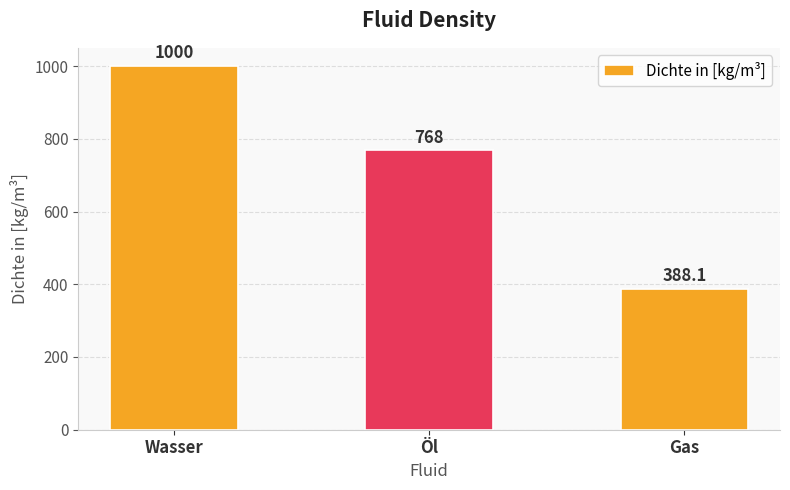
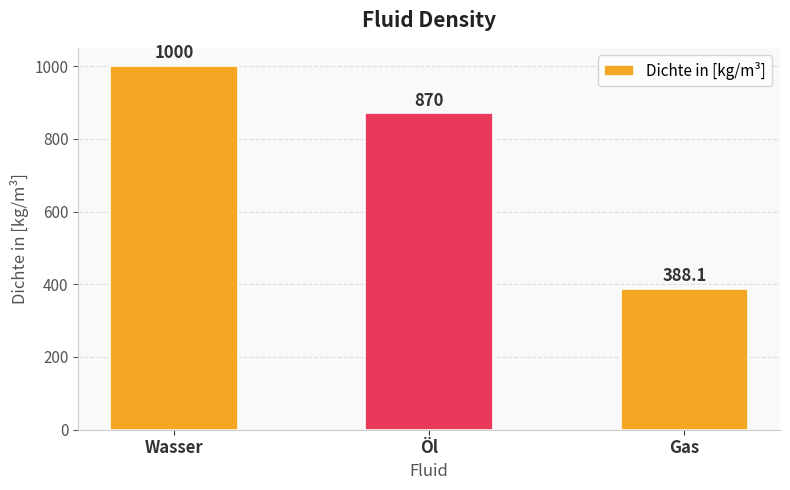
Öl: 768 -> 870
